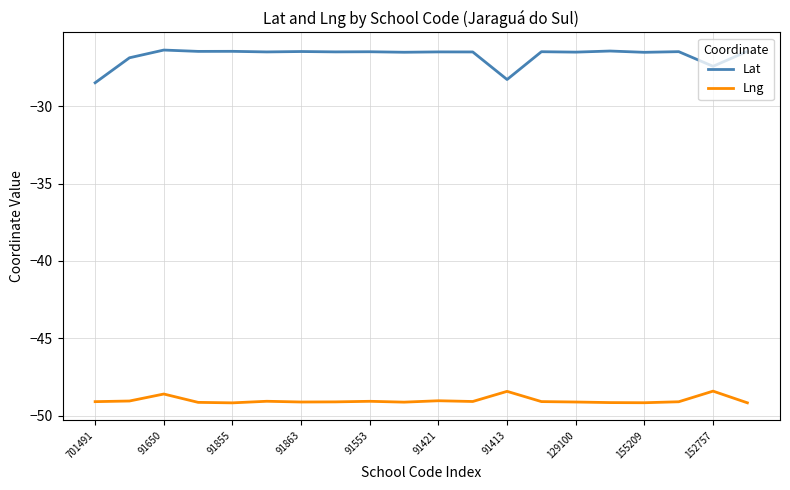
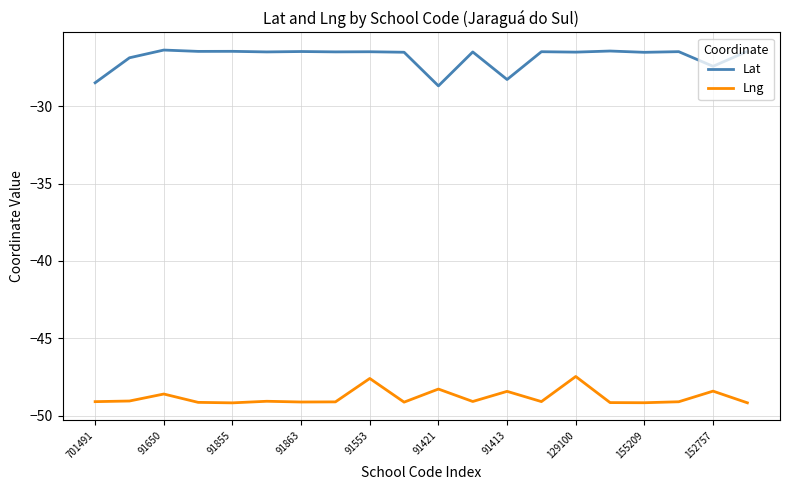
Lng, 91553: -49.1 -> -47.6
Lat, 91421: -26.5 -> -28.7
Lng, 91421: -49.0 -> -48.3
Lng, 129100: -49.1 -> -47.5
